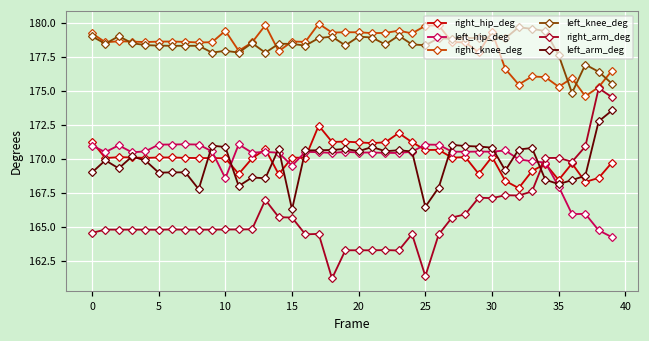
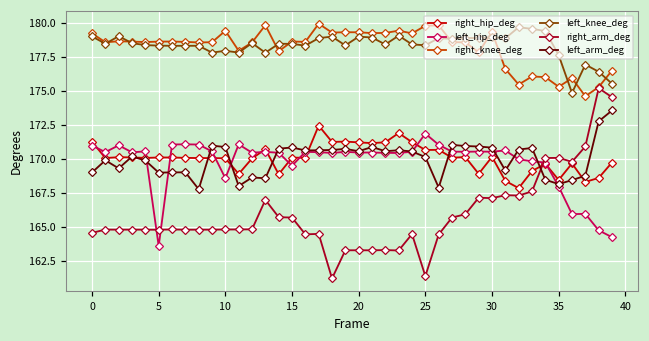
left_hip_deg, 5: 171.1 -> 163.6
left_arm_deg, 15: 166.3 -> 170.8
left_hip_deg, 25: 171.1 -> 171.9
left_arm_deg, 25: 166.5 -> 170.1
